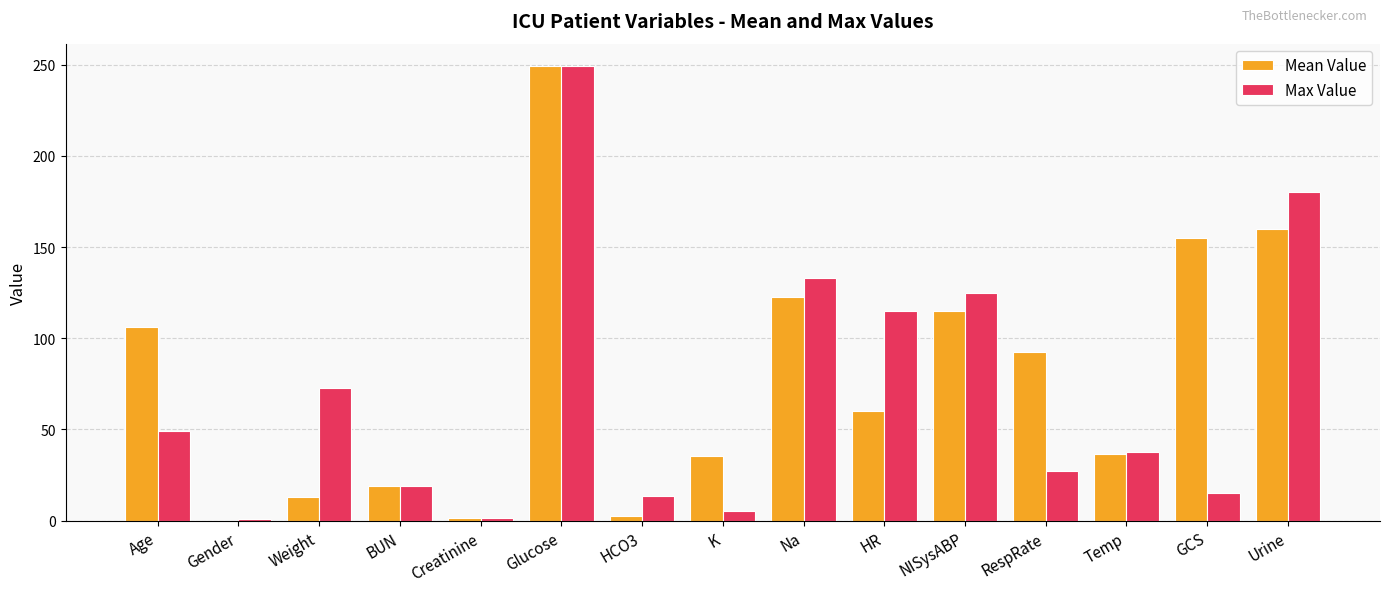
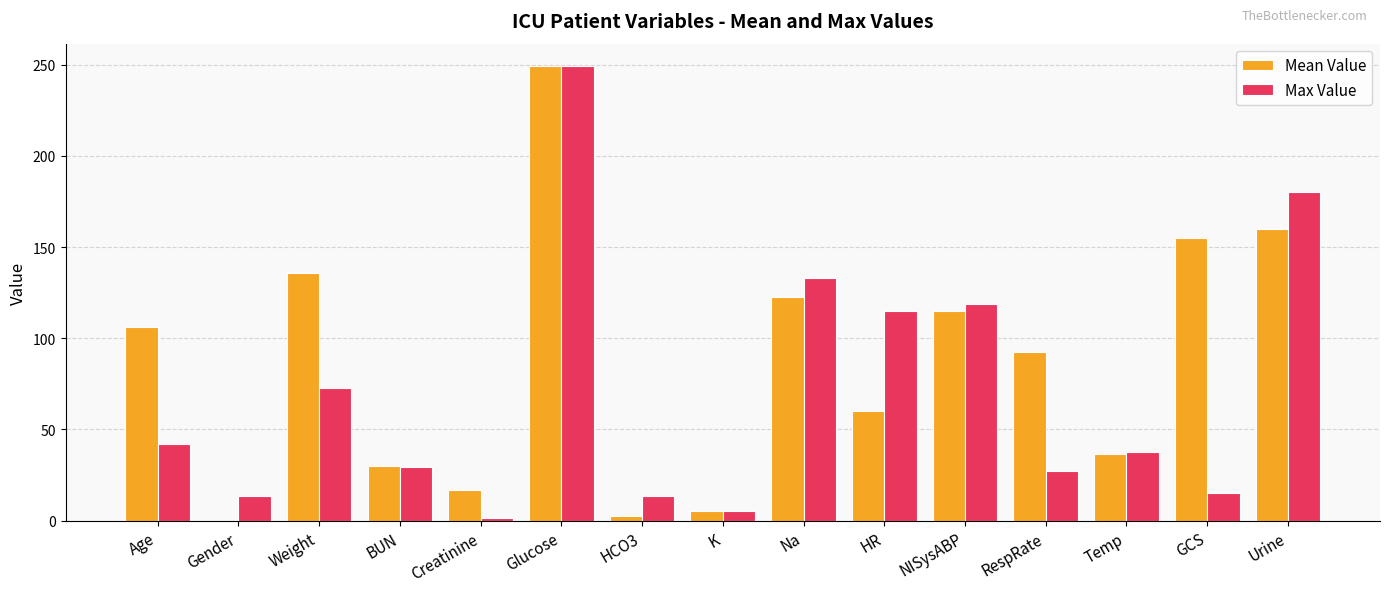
Max Value, Age: 49 -> 42
Max Value, Gender: 1 -> 14
Mean Value, Weight: 13 -> 136
Mean Value, BUN: 19 -> 30
Max Value, BUN: 19 -> 30
Mean Value, Creatinine: 1 -> 17
Mean Value, K: 36 -> 5
Max Value, NISysABP: 125 -> 119
